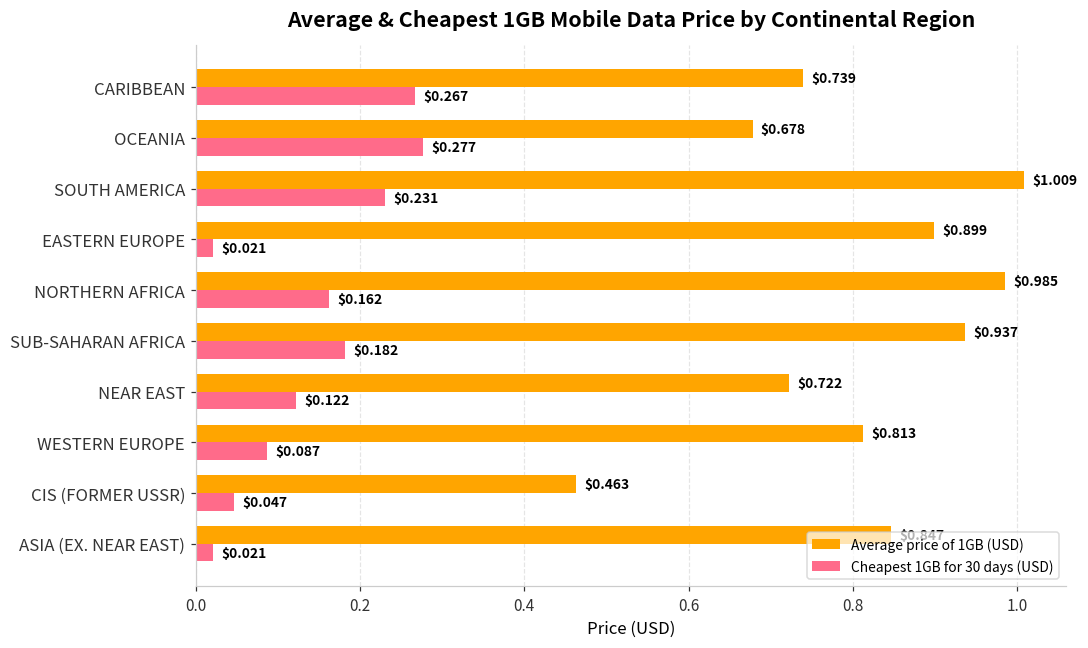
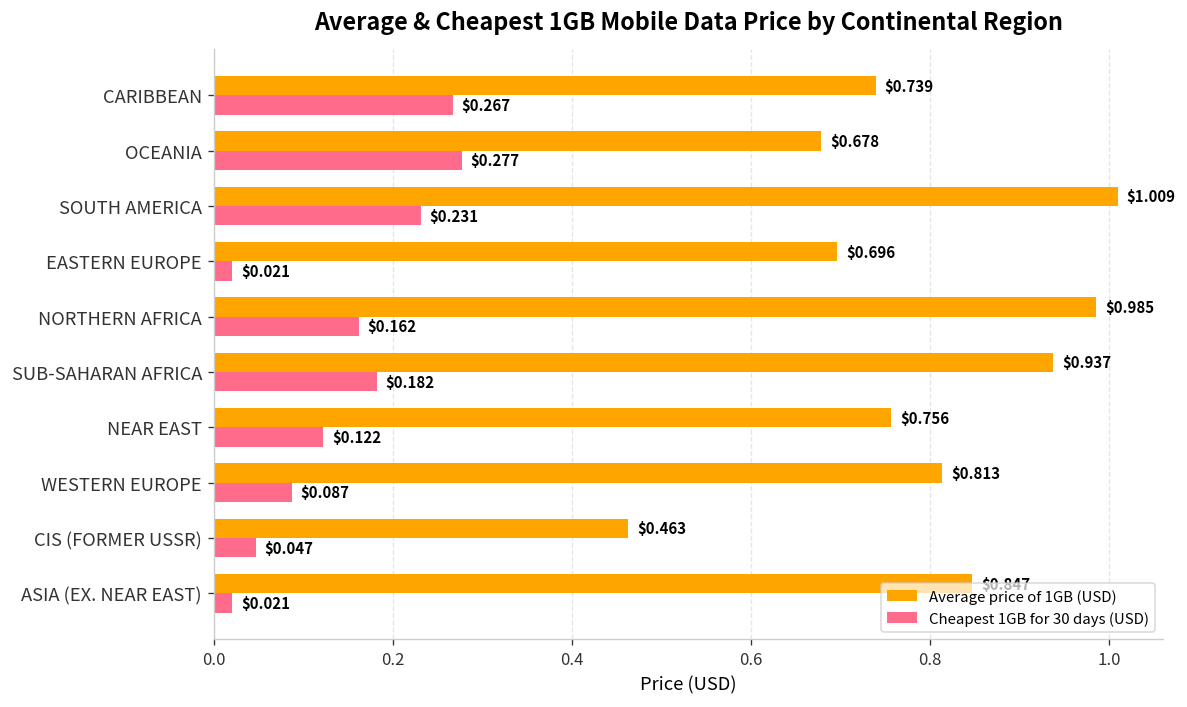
Average price of 1GB (USD), EASTERN EUROPE: $0.899 -> $0.696
Average price of 1GB (USD), NEAR EAST: $0.722 -> $0.756
